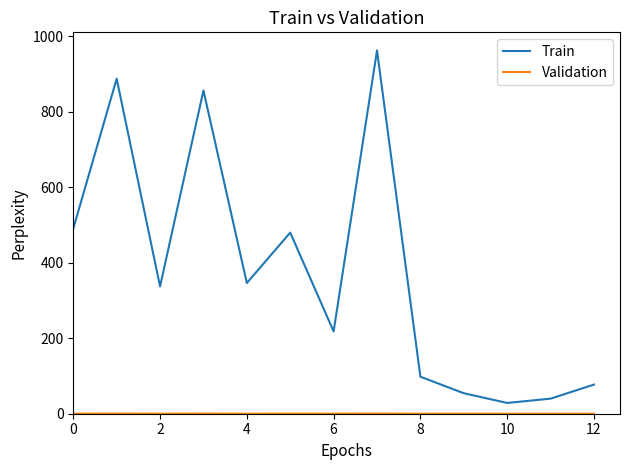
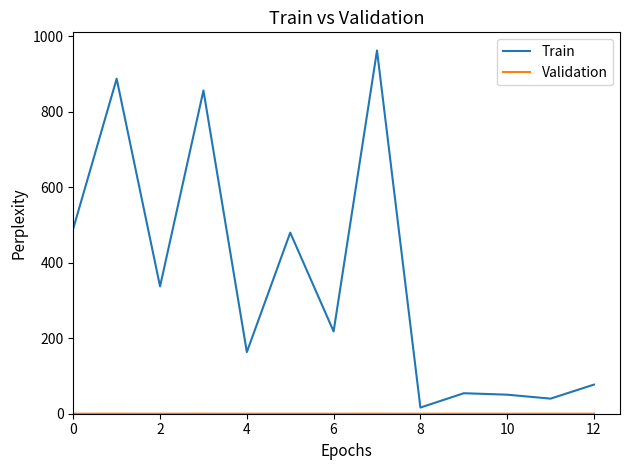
Train, 4: 350 -> 160
Train, 8: 100 -> 20
Train, 10: 30 -> 50
